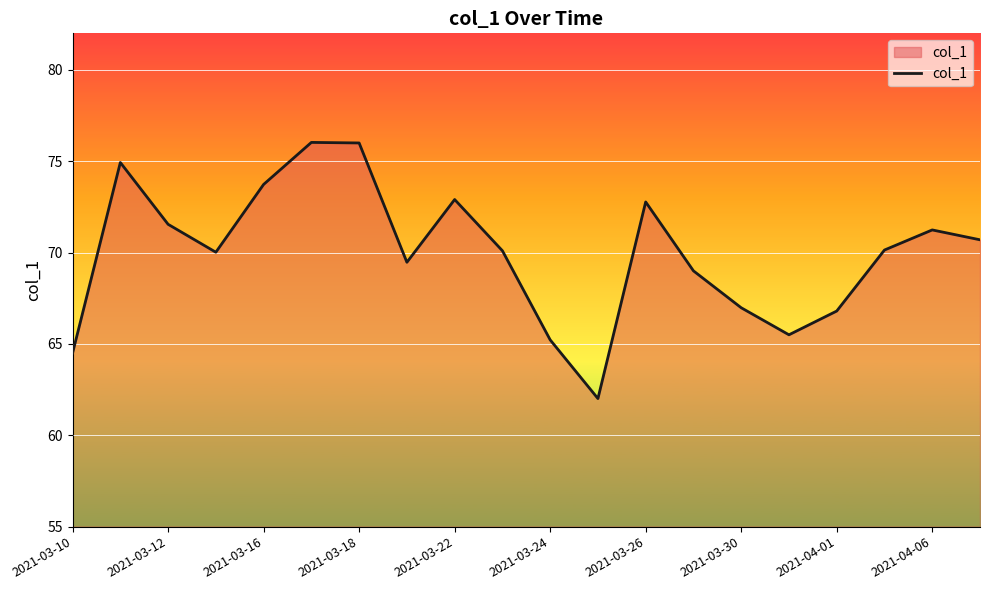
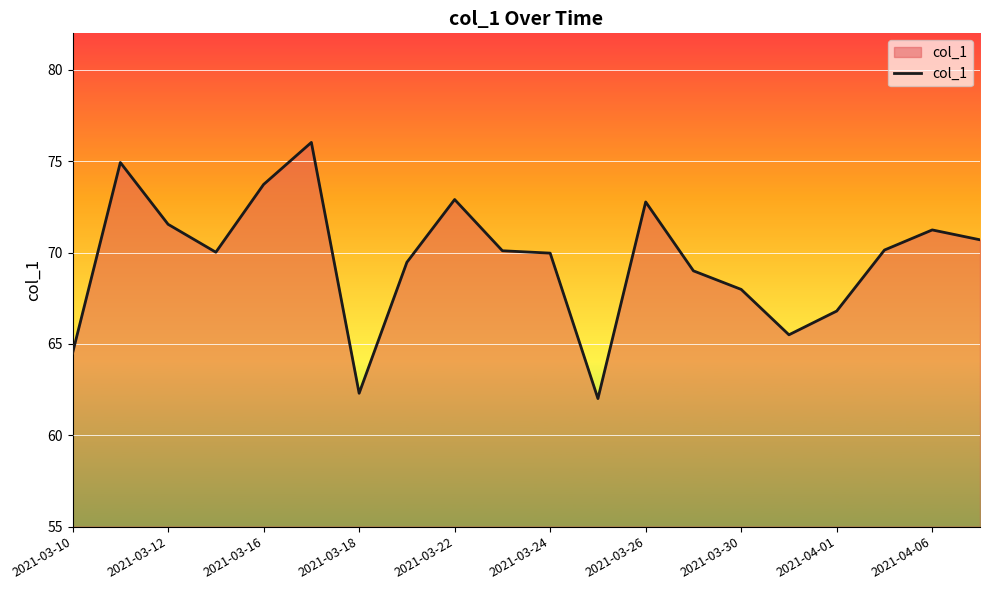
2021-03-18: 76.0 -> 62.3
2021-03-24: 65.2 -> 70.0
2021-03-30: 67.0 -> 68.0
